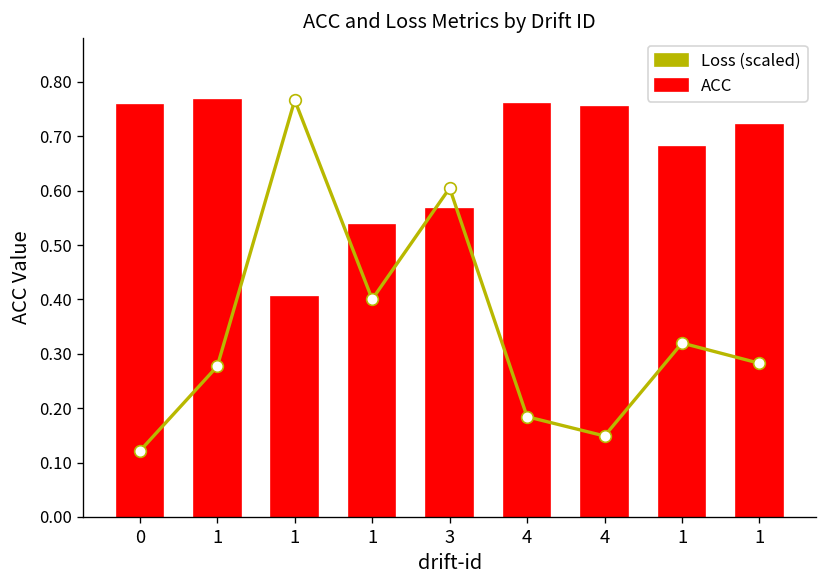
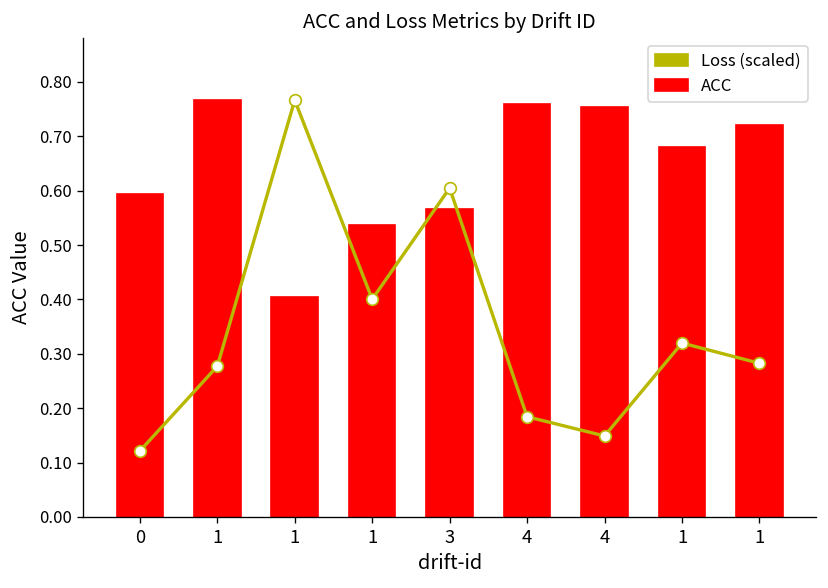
ACC, 0: 0.76 -> 0.59
